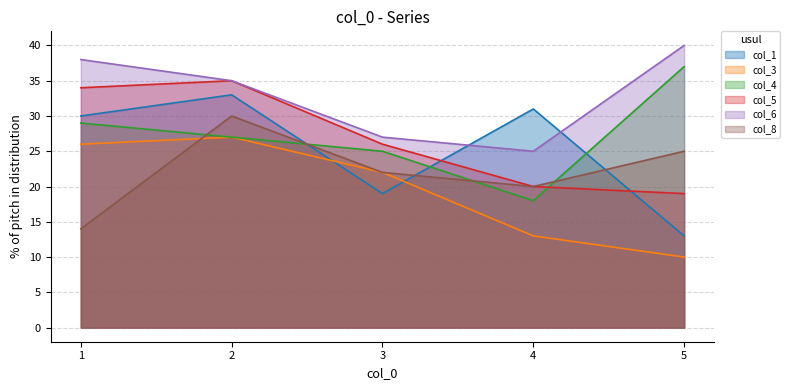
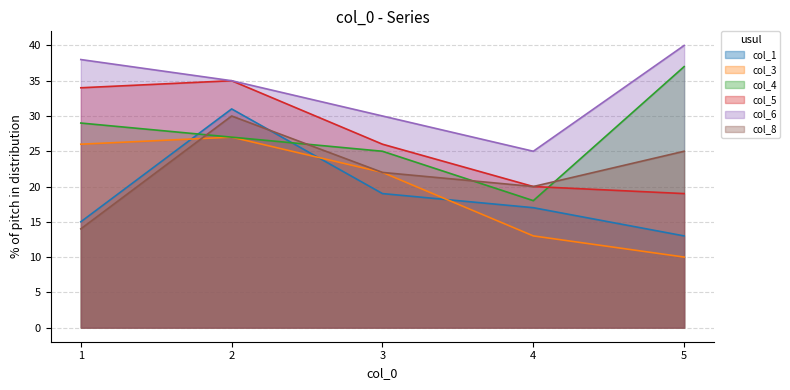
col_1, 1: 30 -> 15
col_1, 2: 33 -> 31
col_6, 3: 27 -> 30
col_1, 4: 31 -> 17
